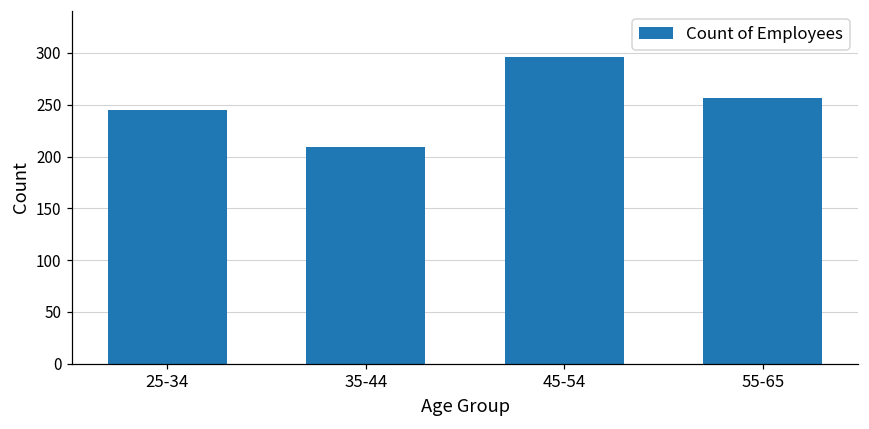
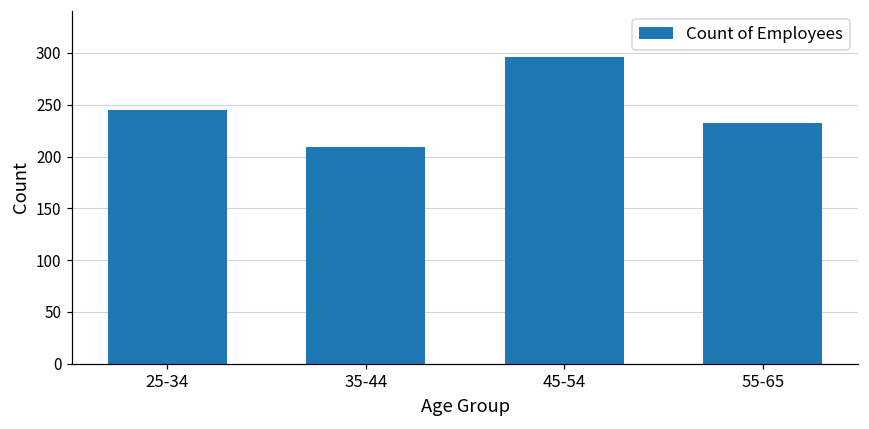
55-65: 260 -> 230
